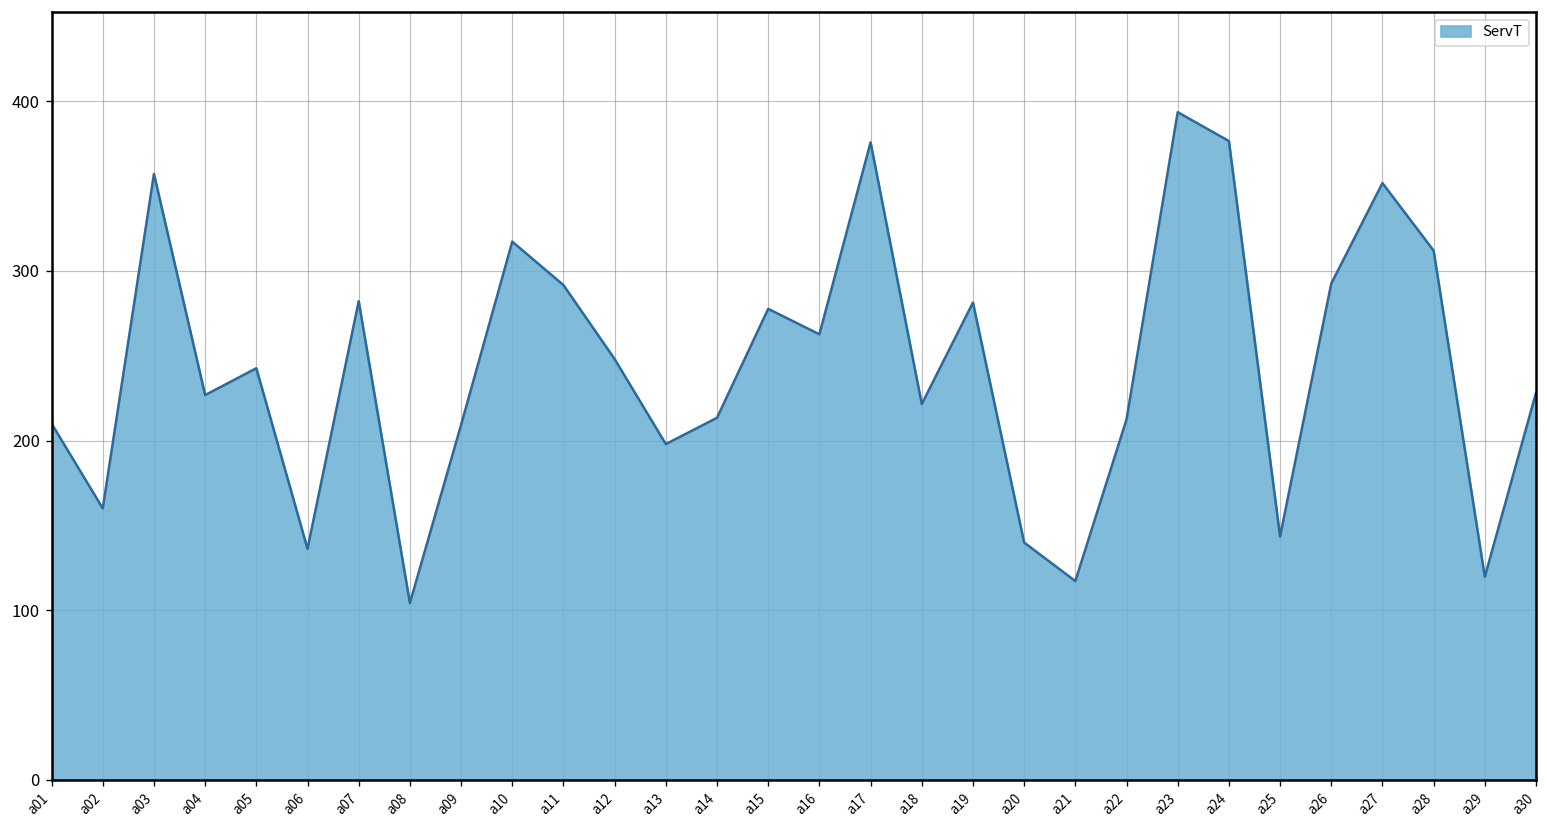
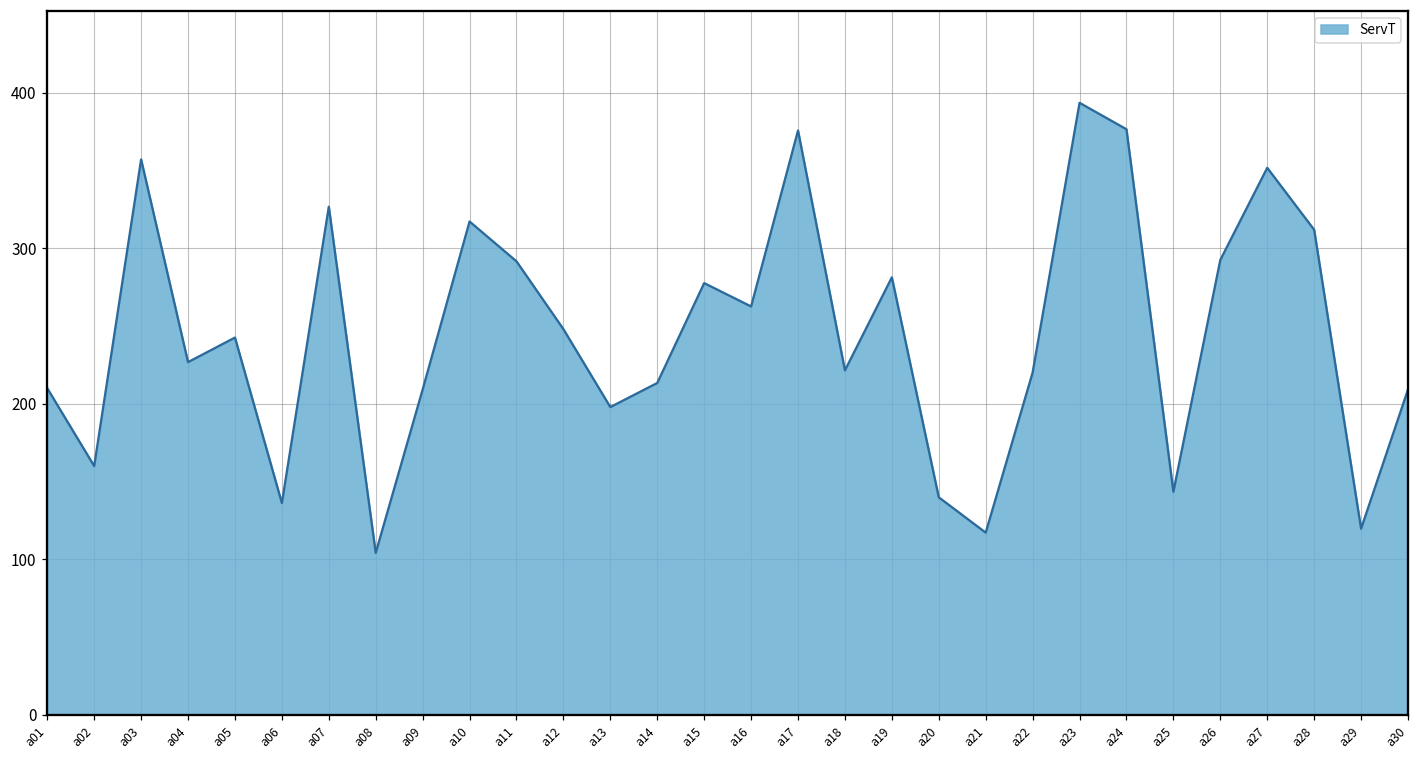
a07: 282 -> 327
a22: 212 -> 220
a30: 228 -> 209
